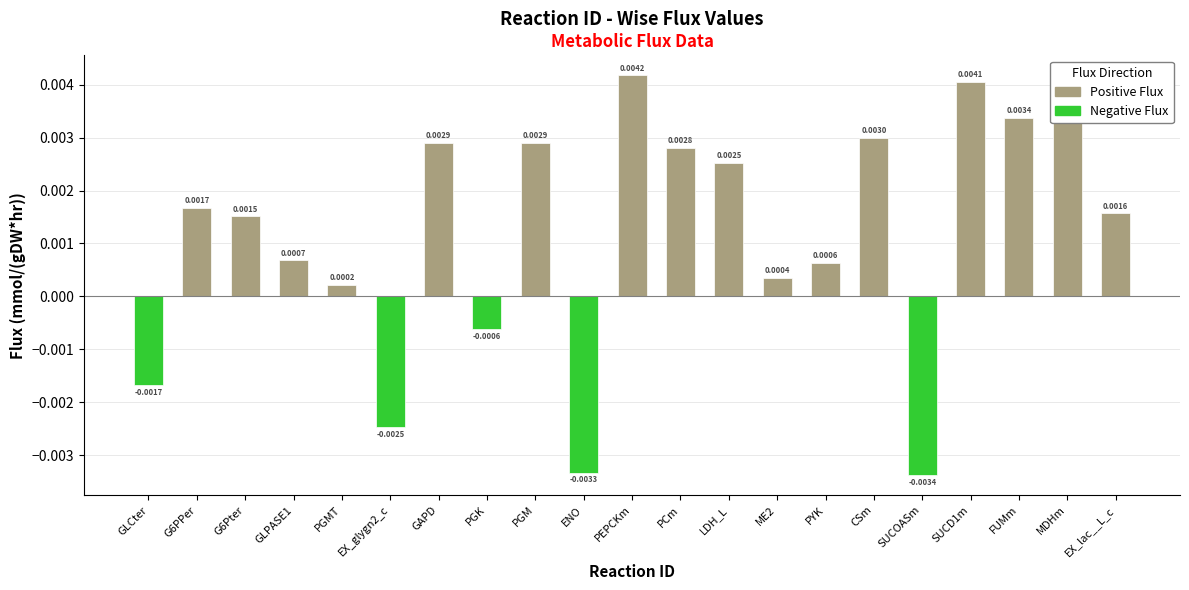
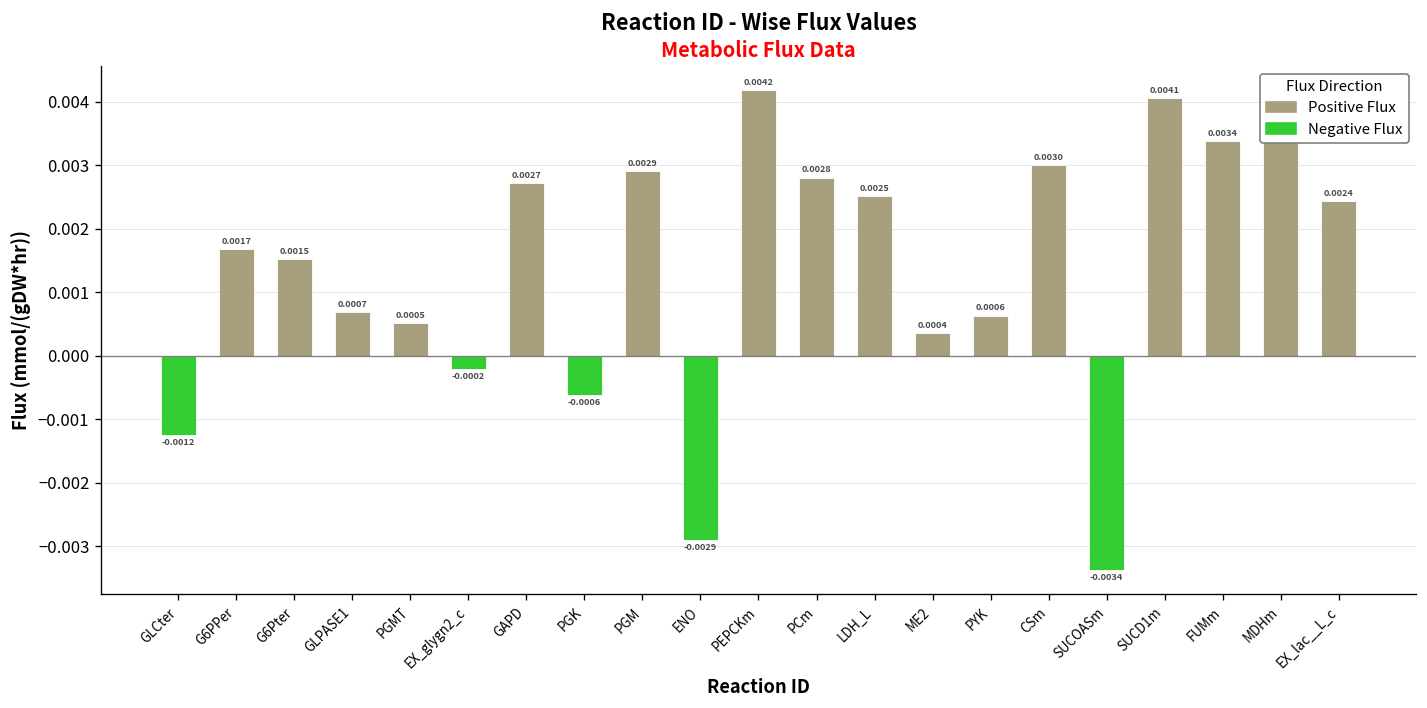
Negative Flux, GLCter: -0.0017 -> -0.0012
Positive Flux, PGMT: 0.0002 -> 0.0005
Negative Flux, EX_glygn2_c: -0.0025 -> -0.0002
Positive Flux, GAPD: 0.0029 -> 0.0027
Negative Flux, ENO: -0.0033 -> -0.0029
Positive Flux, EX_lac__L_c: 0.0016 -> 0.0024
